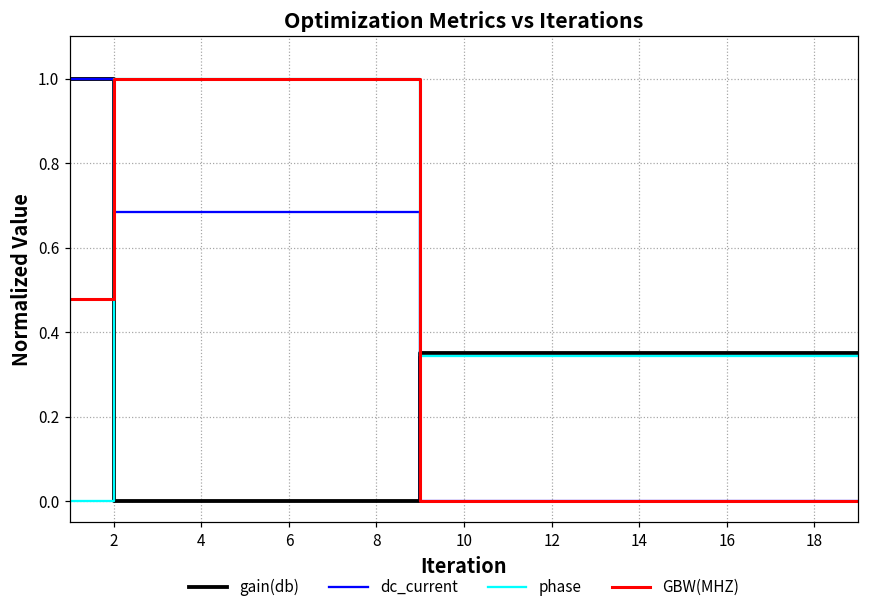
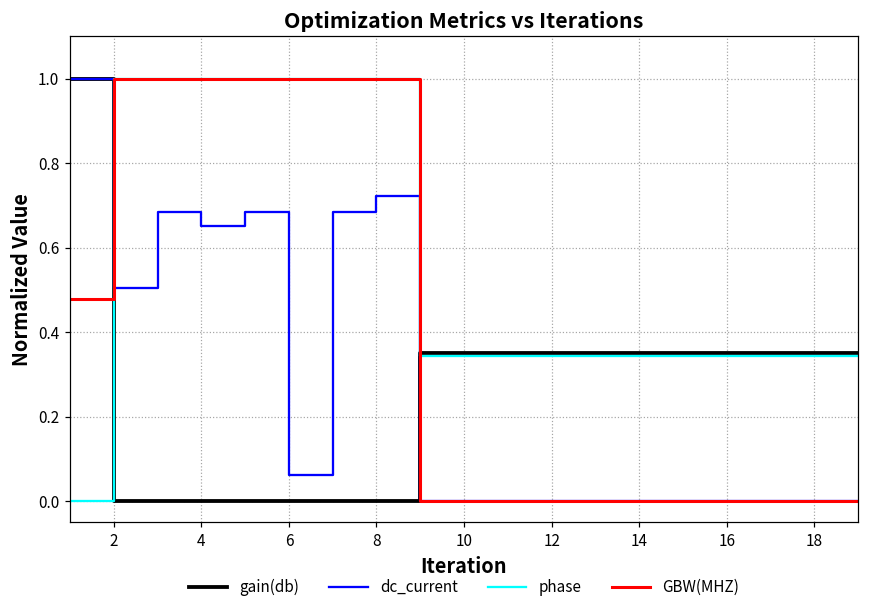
dc_current, 2: 0.68 -> 0.50
dc_current, 4: 0.68 -> 0.65
dc_current, 6: 0.68 -> 0.06
dc_current, 8: 0.68 -> 0.72
